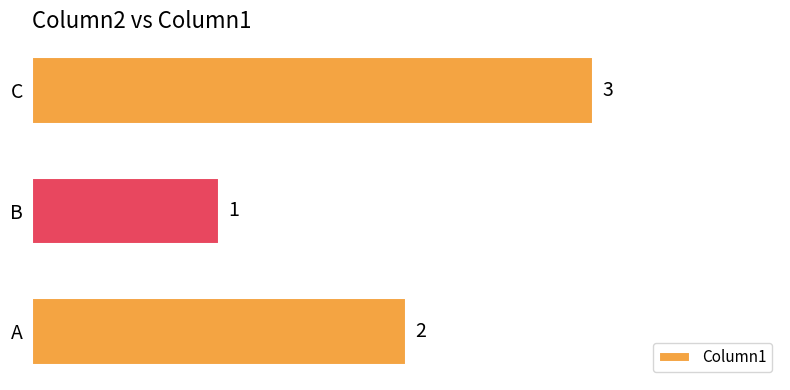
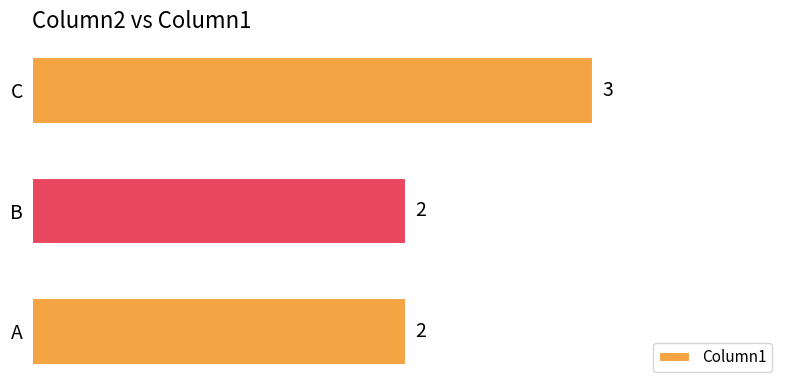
B: 1 -> 2
